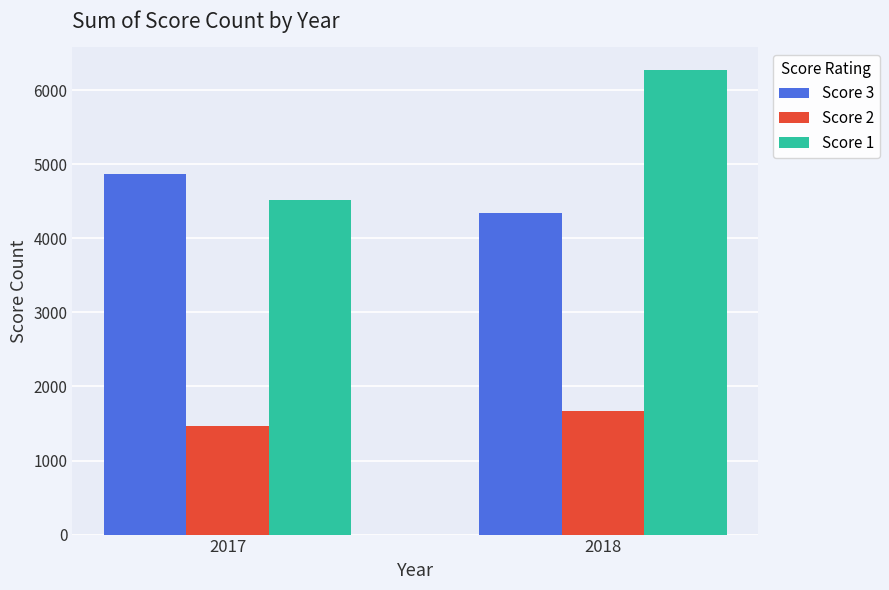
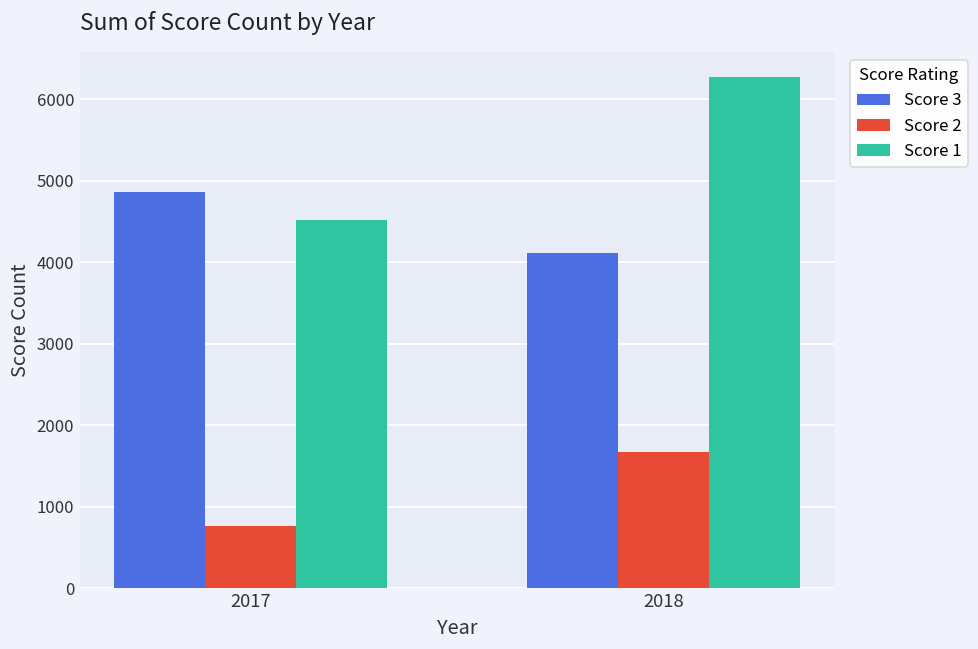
Score 2, 2017: 1500 -> 800
Score 3, 2018: 4300 -> 4100
